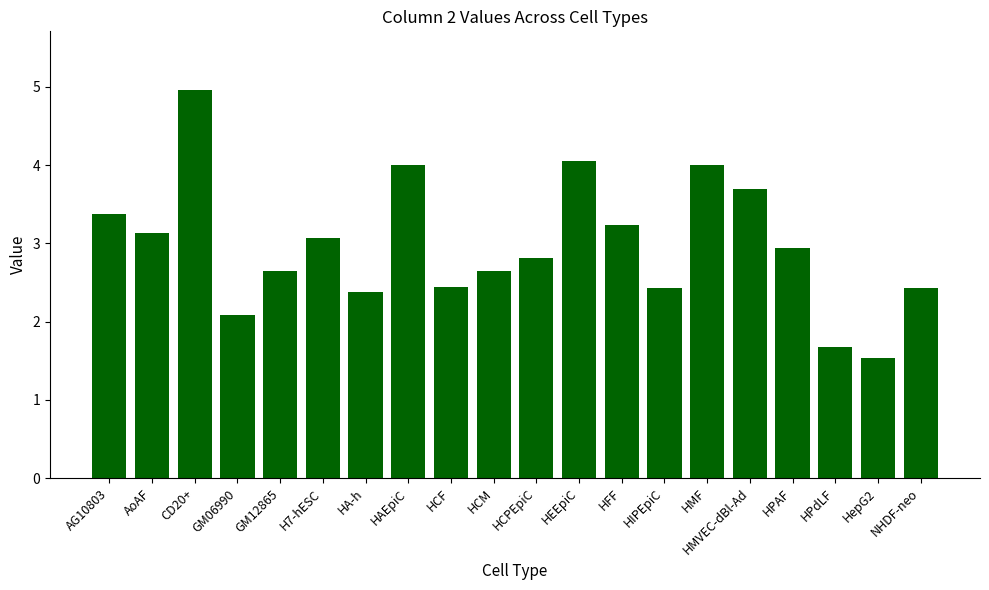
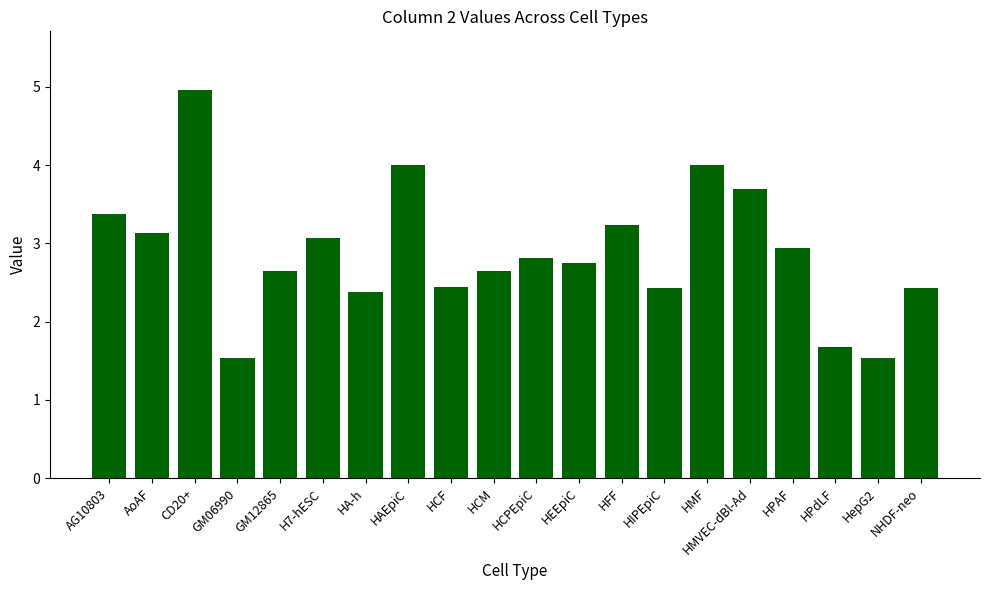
GM06990: 2.1 -> 1.5
HEEpiC: 4.1 -> 2.8
